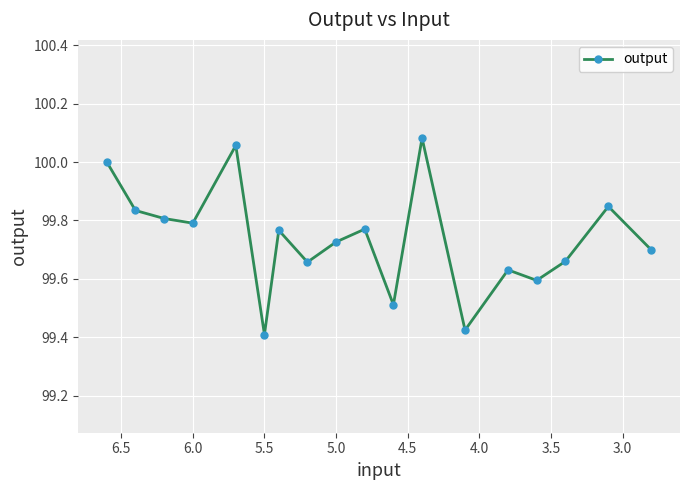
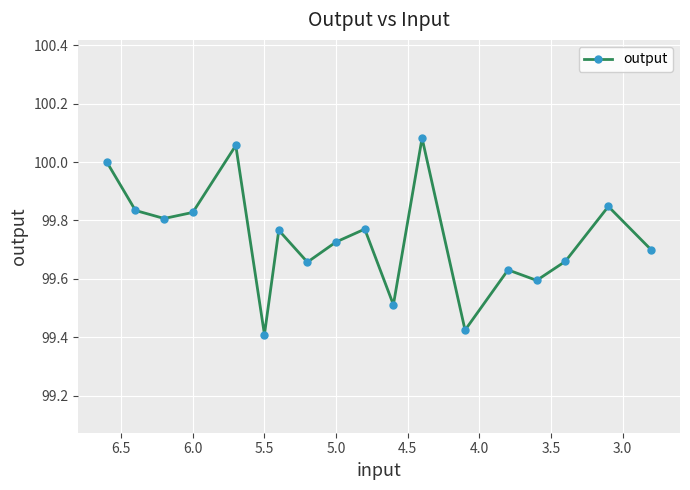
6.0: 99.79 -> 99.83
